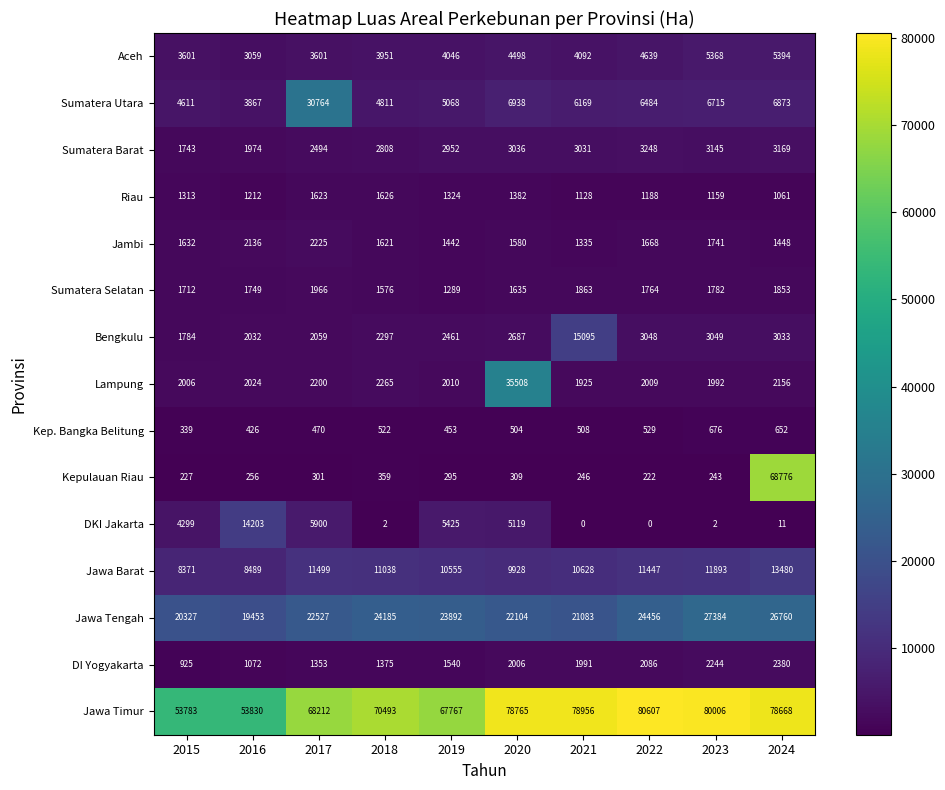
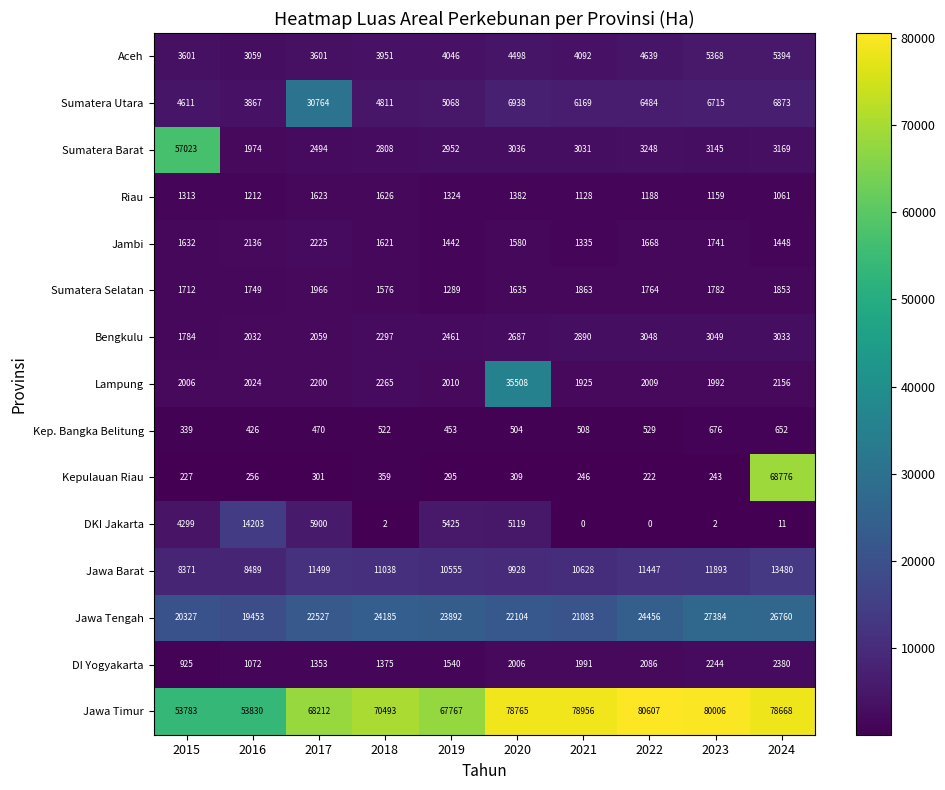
Sumatera Barat, 2015: 1743 -> 57023
Bengkulu, 2021: 15095 -> 2890
